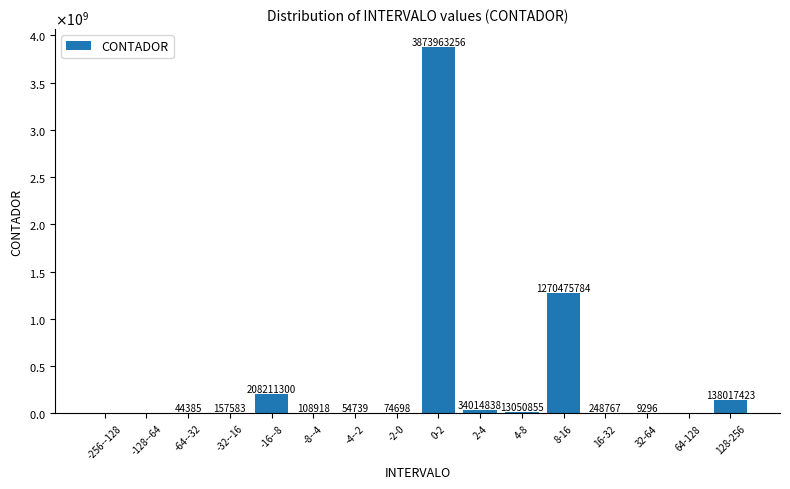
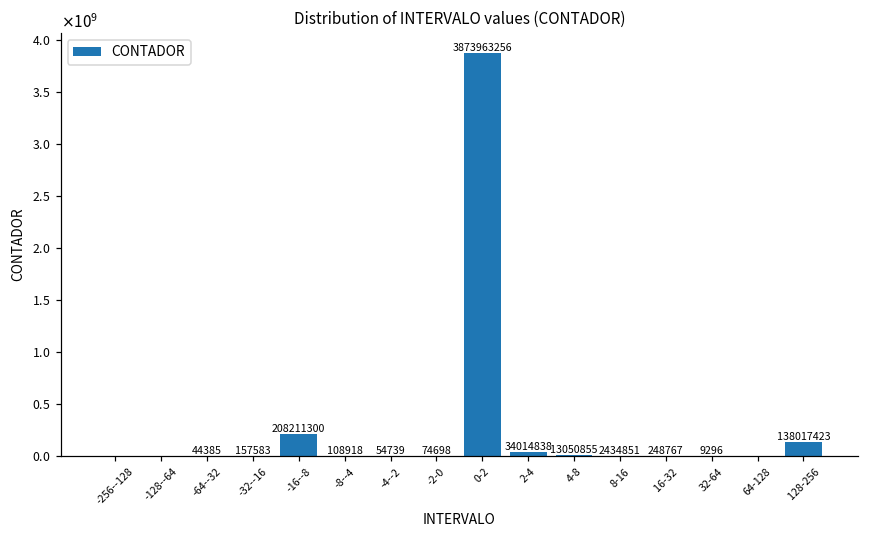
8-16: 1270475784 -> 2434851
